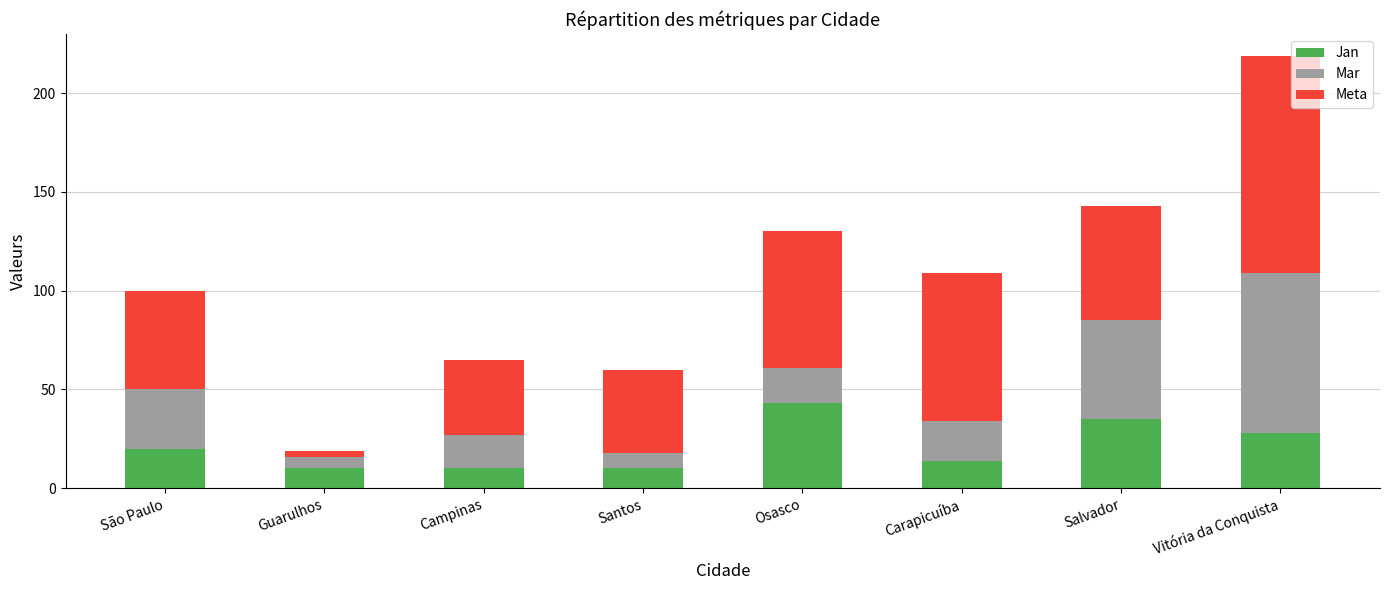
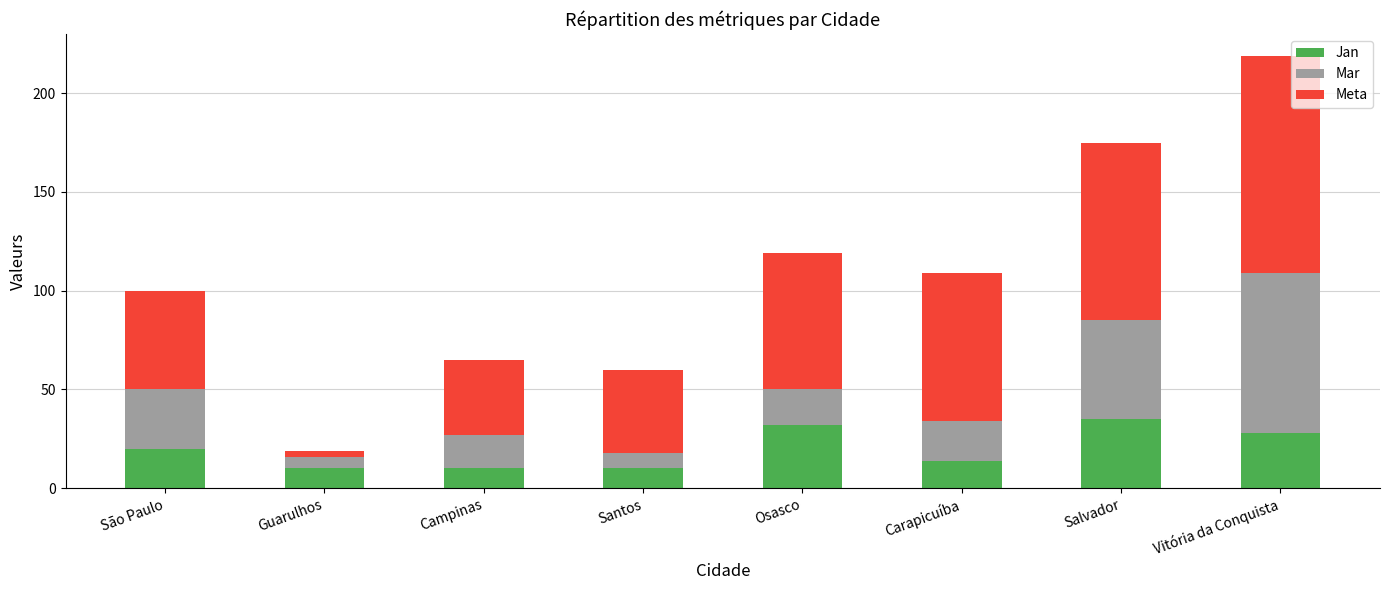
Jan, Osasco: 43 -> 32
Meta, Salvador: 58 -> 90
